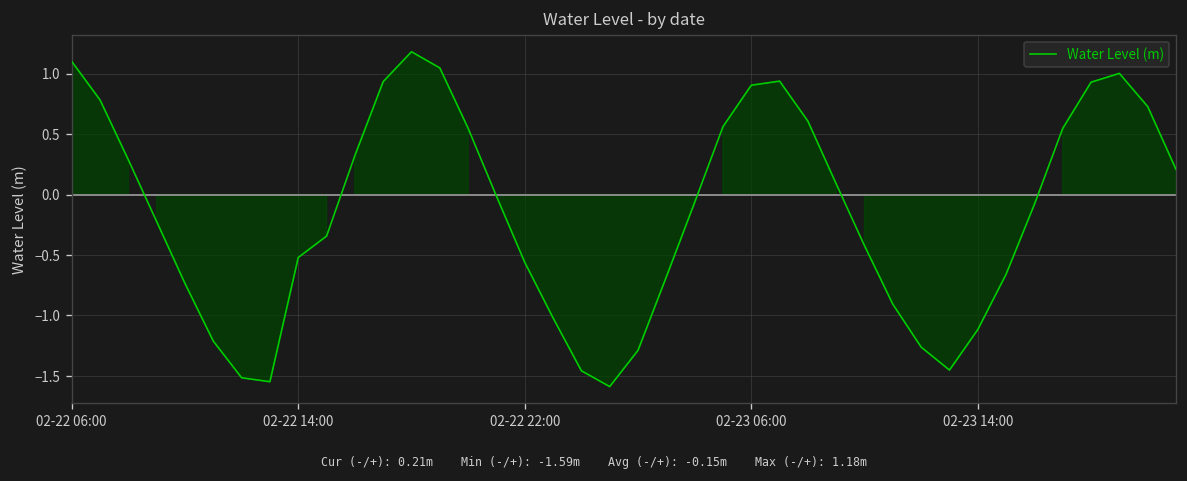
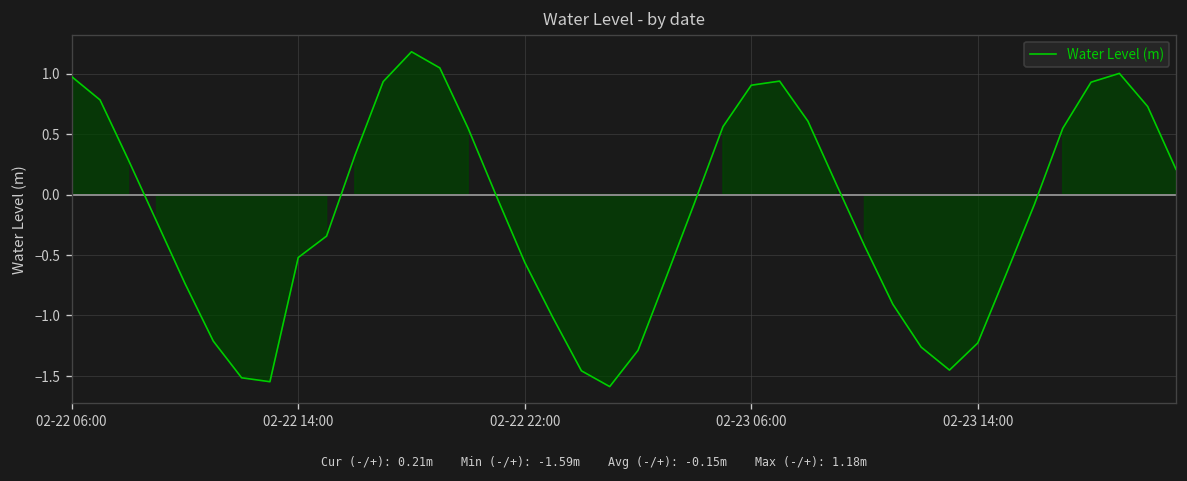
02-22 06:00: 1.10 -> 0.97
02-23 14:00: -1.12 -> -1.23
